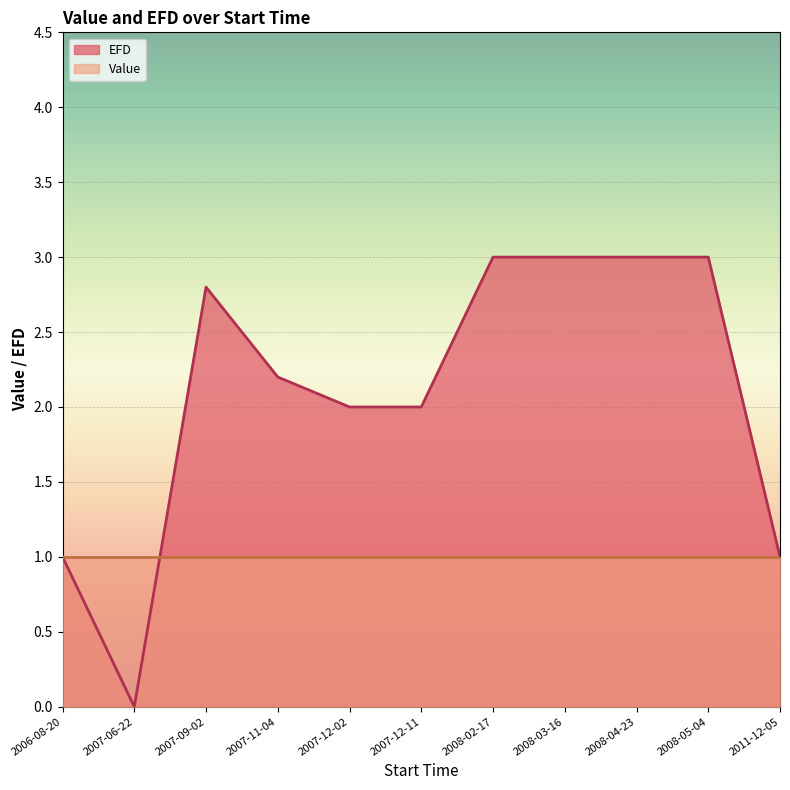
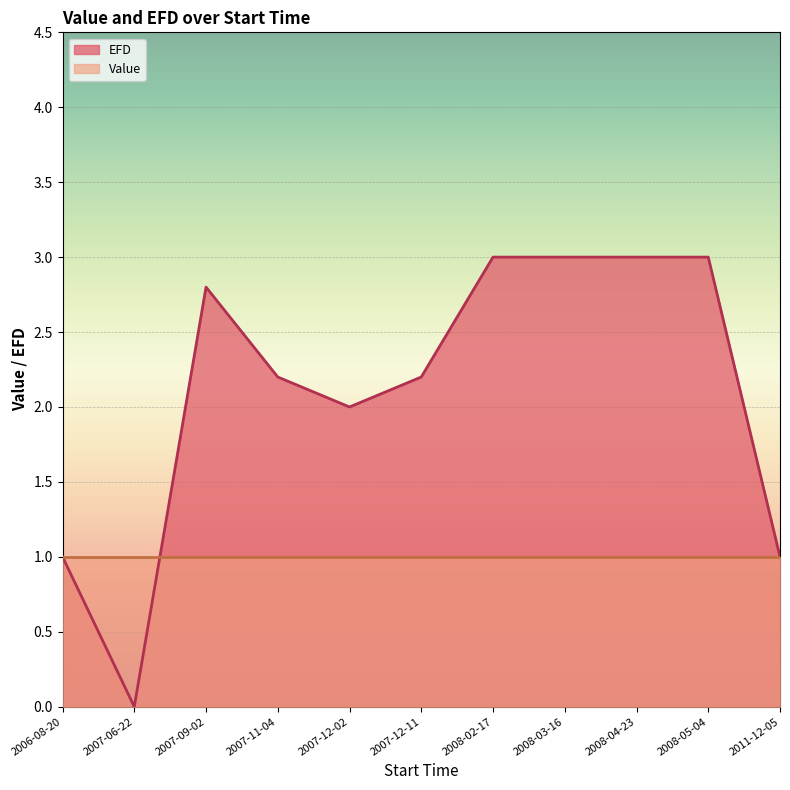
EFD, 2007-12-11: 2.0 -> 2.2
